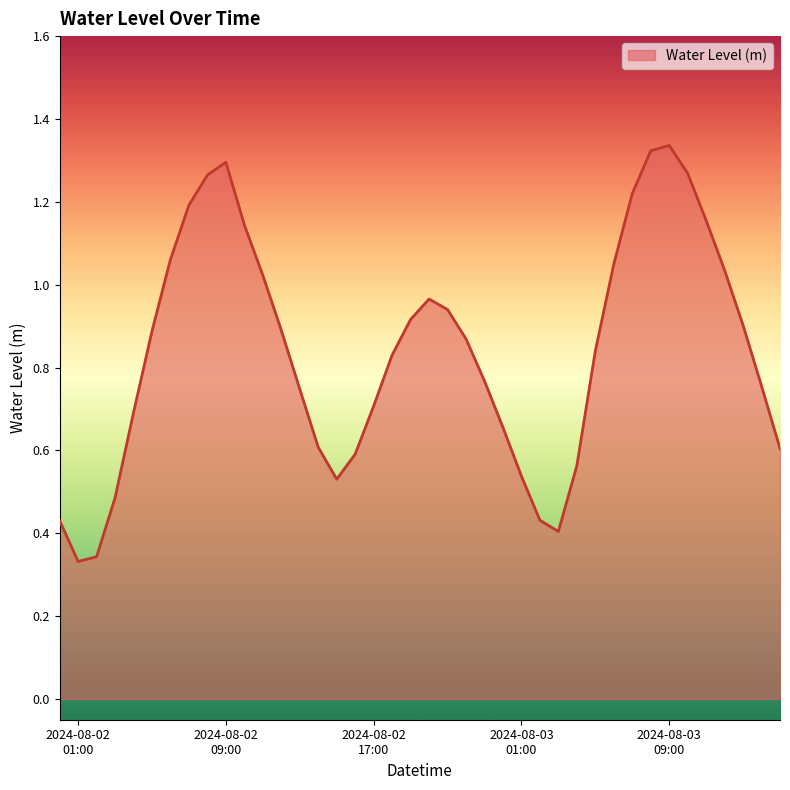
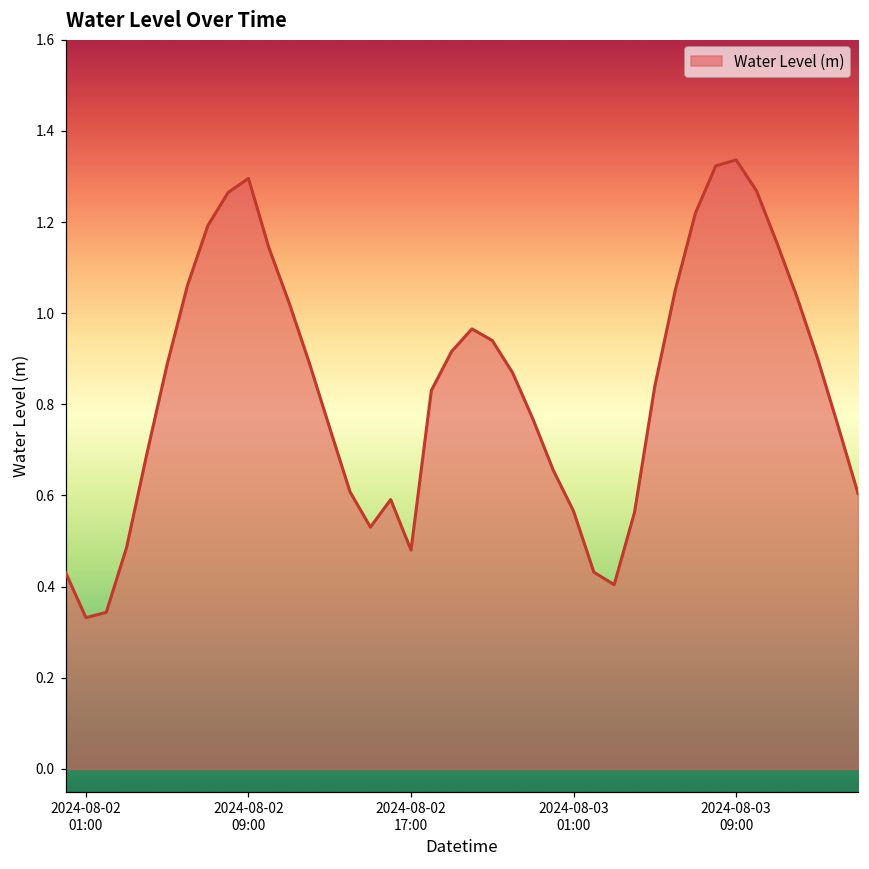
2024-08-02 17:00: 0.71 -> 0.48
2024-08-03 01:00: 0.54 -> 0.57
